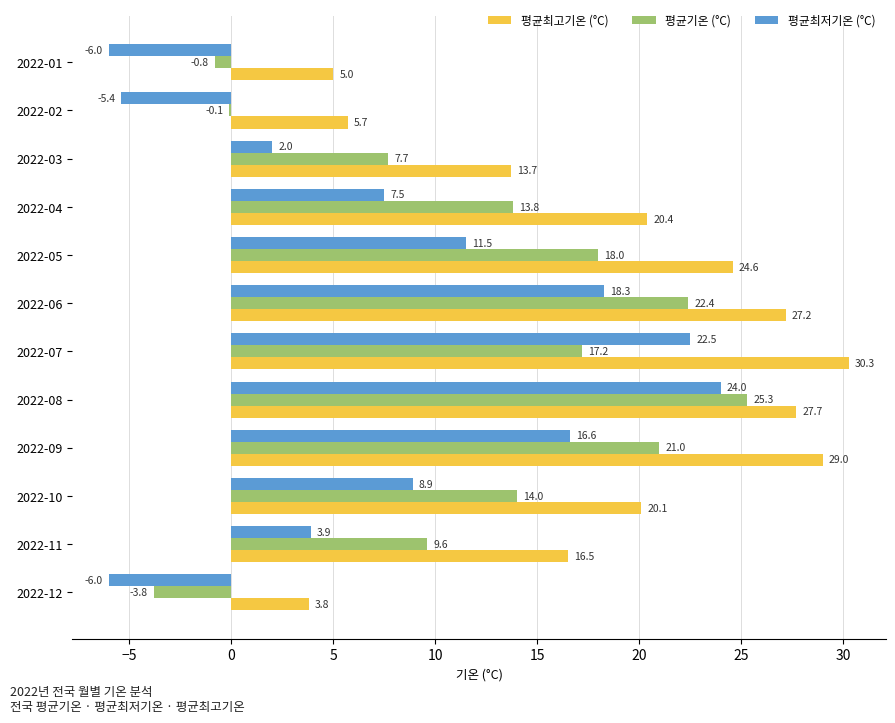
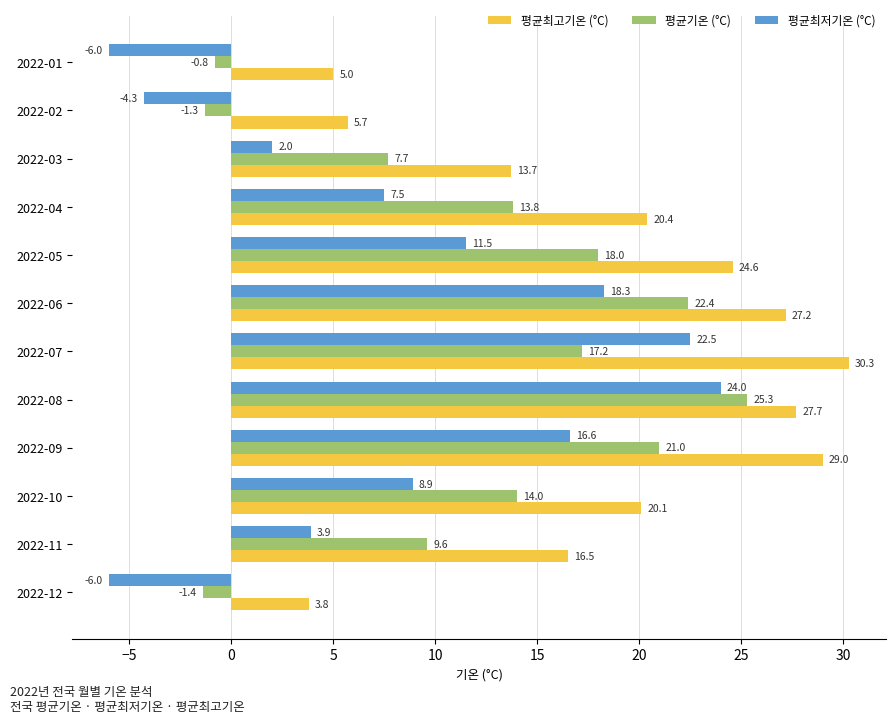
평균최저기온 (°C), 2022-02: -5.4 -> -4.3
평균기온 (°C), 2022-02: -0.1 -> -1.3
평균기온 (°C), 2022-12: -3.8 -> -1.4
